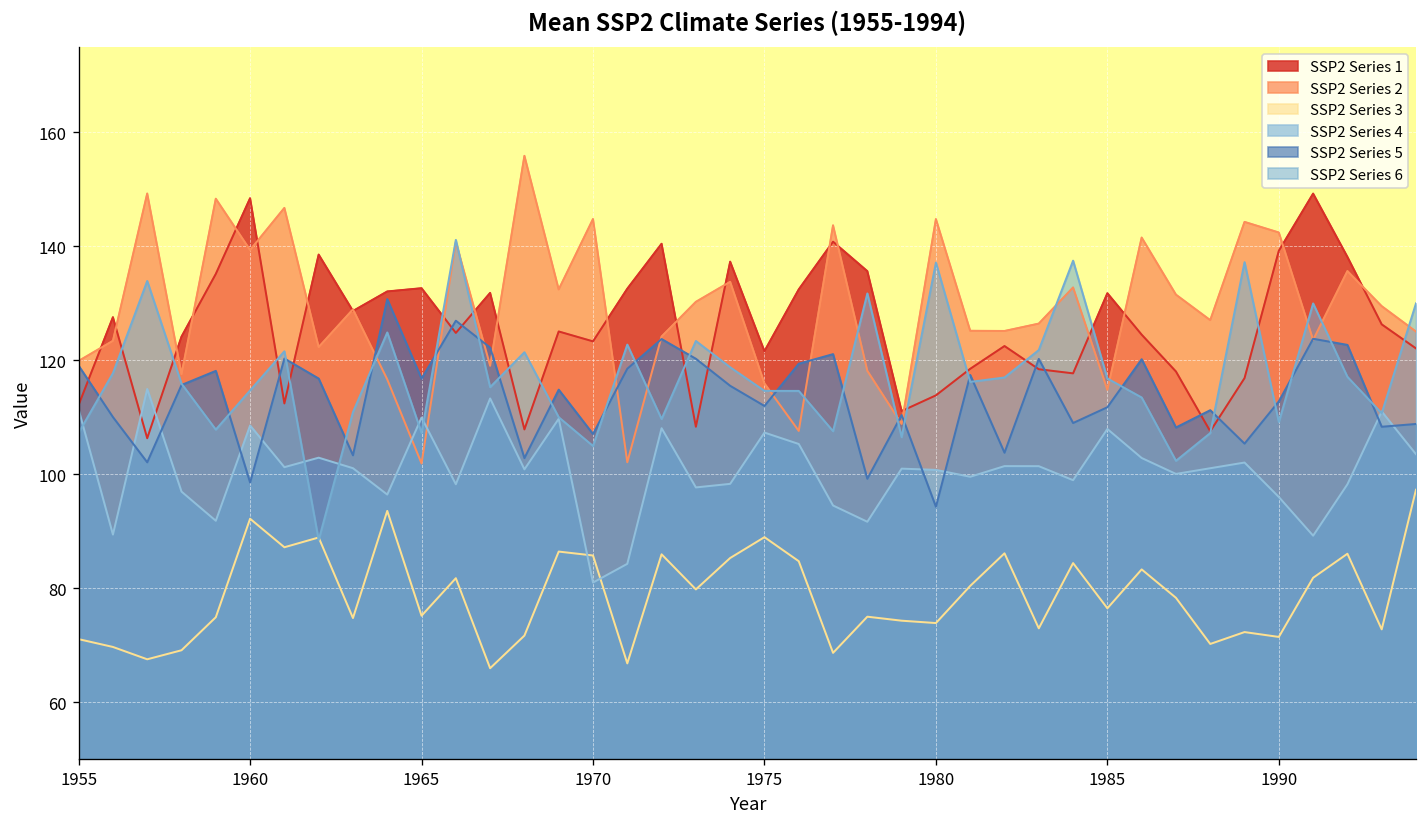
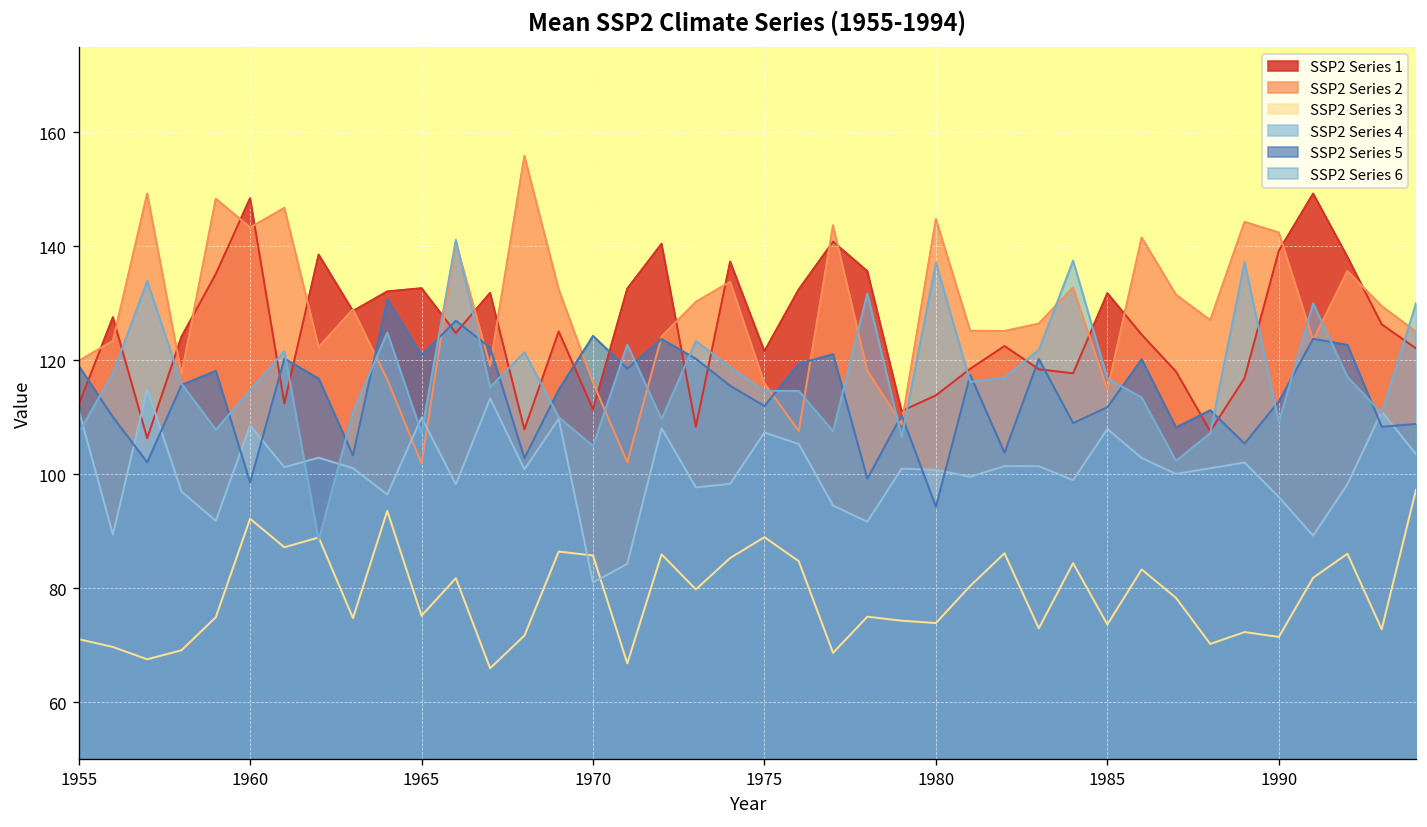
SSP2 Series 2, 1960: 139 -> 143
SSP2 Series 5, 1965: 117 -> 121
SSP2 Series 1, 1970: 123 -> 111
SSP2 Series 2, 1970: 145 -> 116
SSP2 Series 5, 1970: 107 -> 124
SSP2 Series 3, 1985: 77 -> 74
